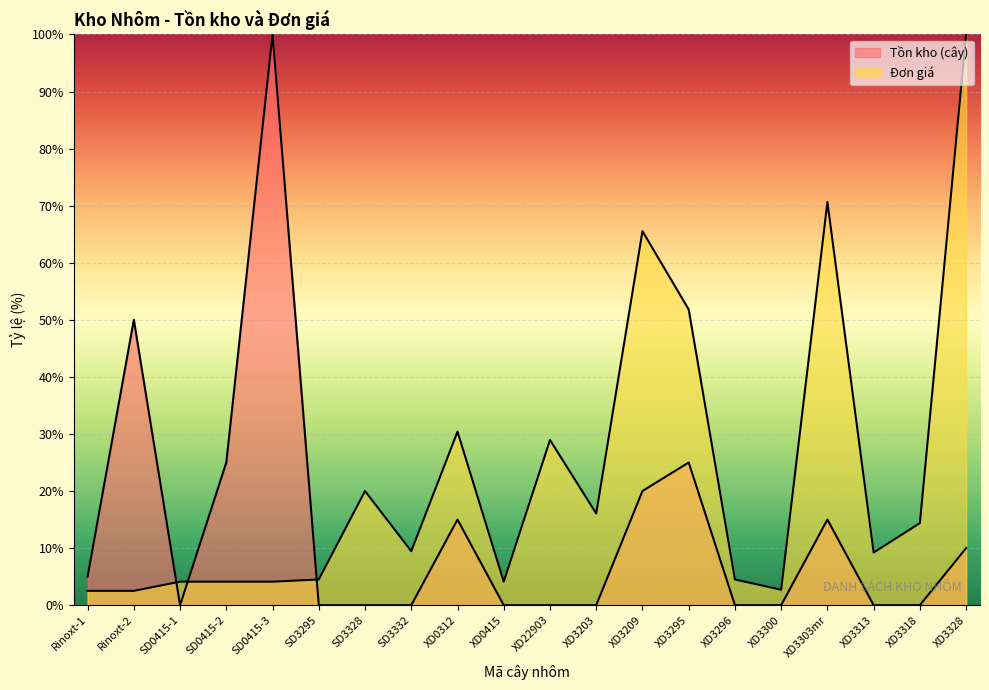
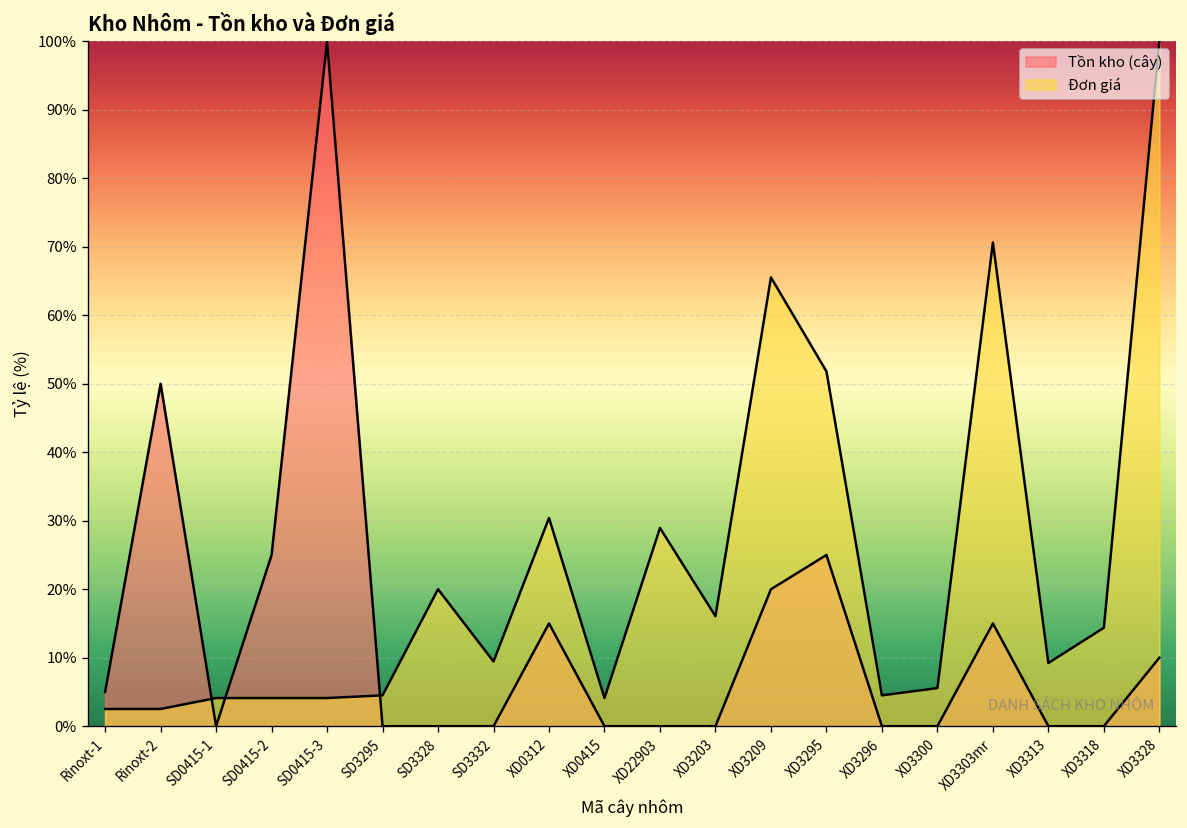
Đơn giá, XD3300: 3% -> 6%
